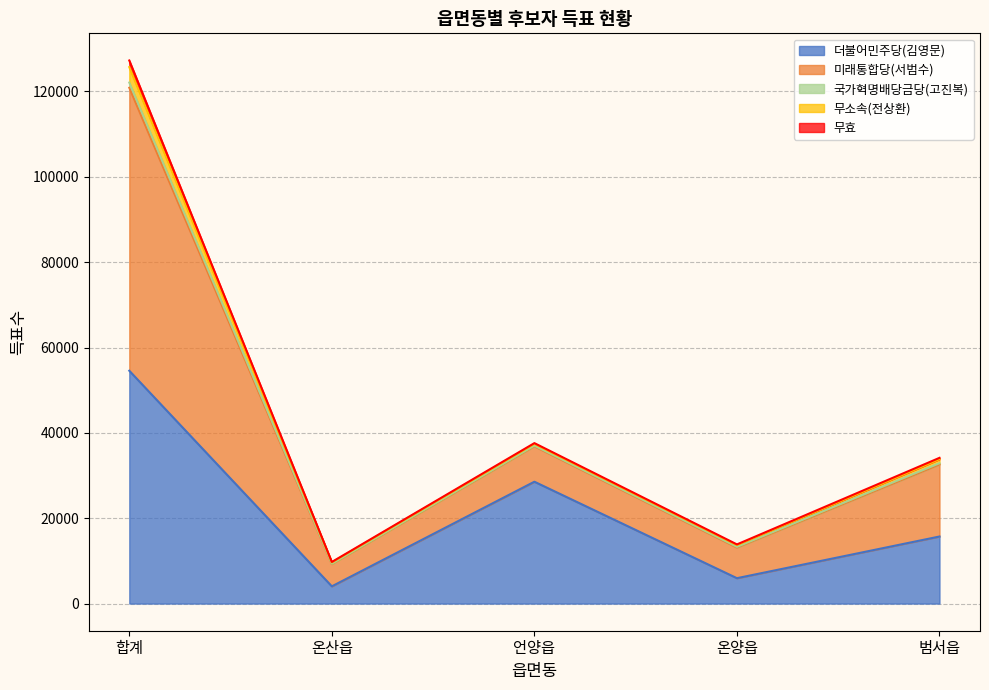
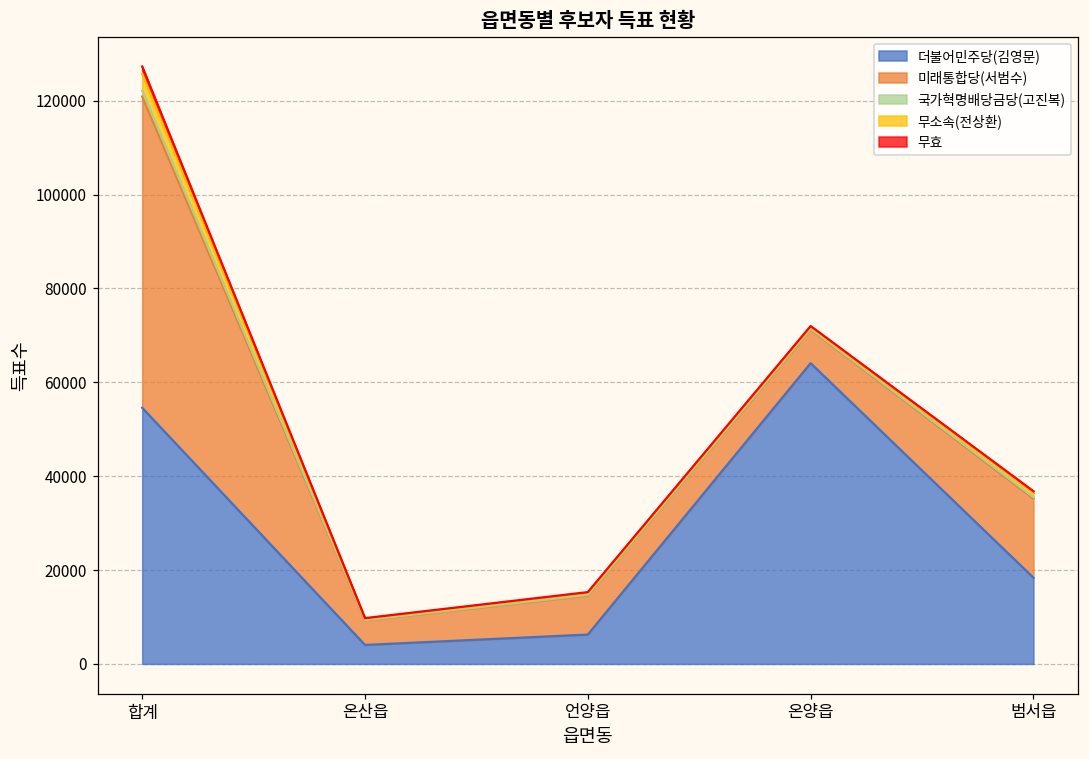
더불어민주당(김영문), 언양읍: 29000 -> 6000
더불어민주당(김영문), 온양읍: 6000 -> 64000
더불어민주당(김영문), 범서읍: 16000 -> 18000
